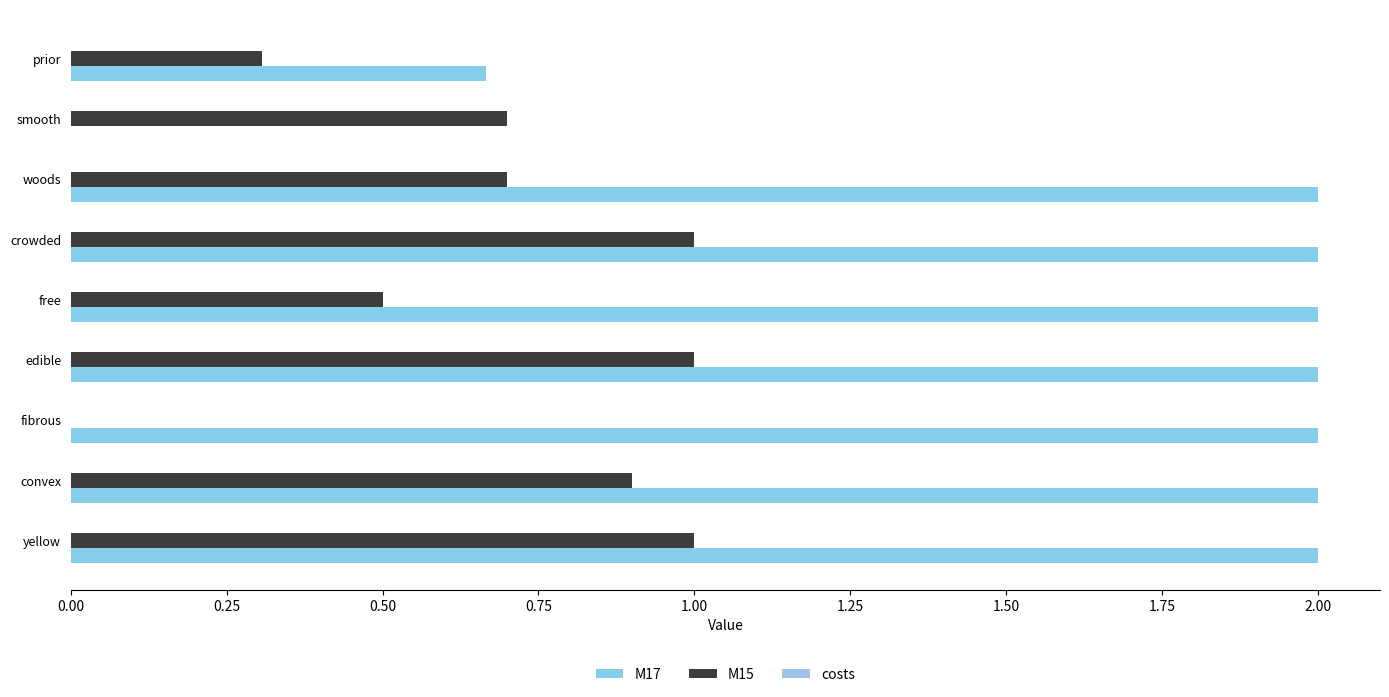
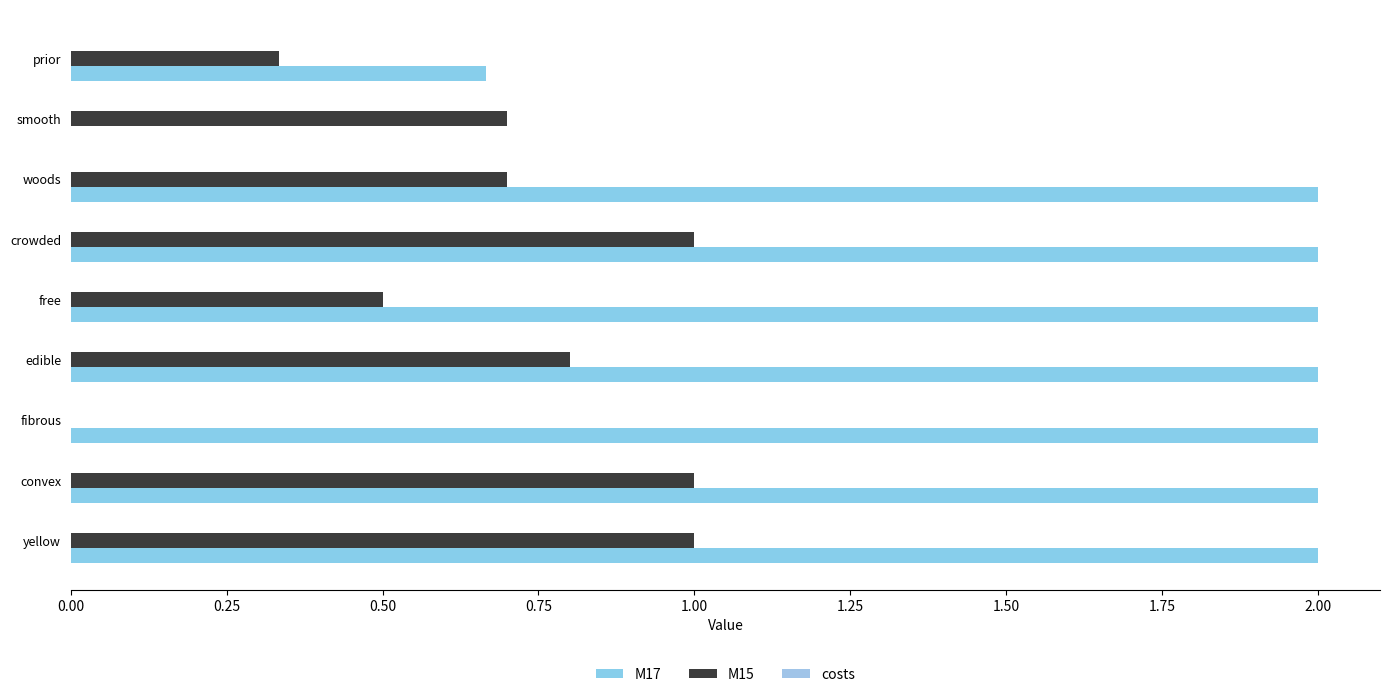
M15, prior: 0.31 -> 0.33
M15, edible: 1.0 -> 0.8
M15, convex: 0.9 -> 1.0
